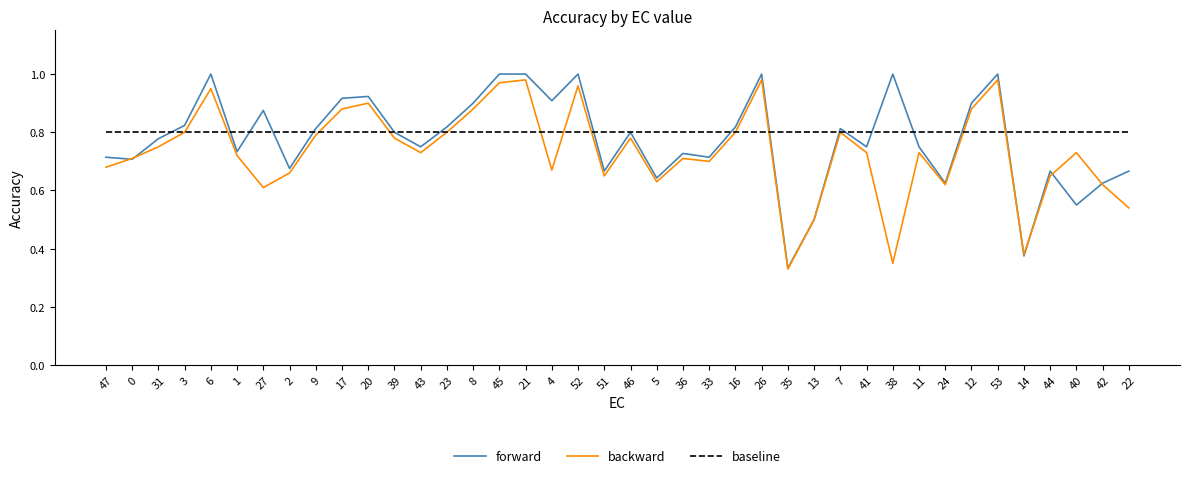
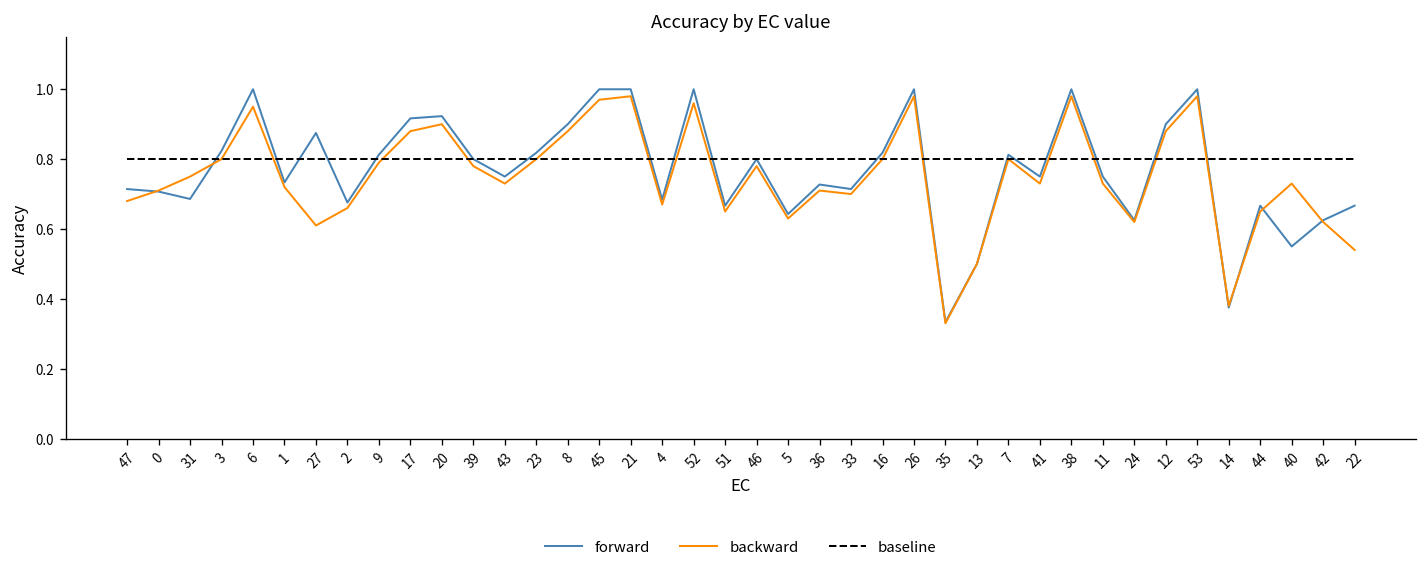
forward, 31: 0.78 -> 0.69
forward, 4: 0.91 -> 0.68
backward, 38: 0.35 -> 0.98
